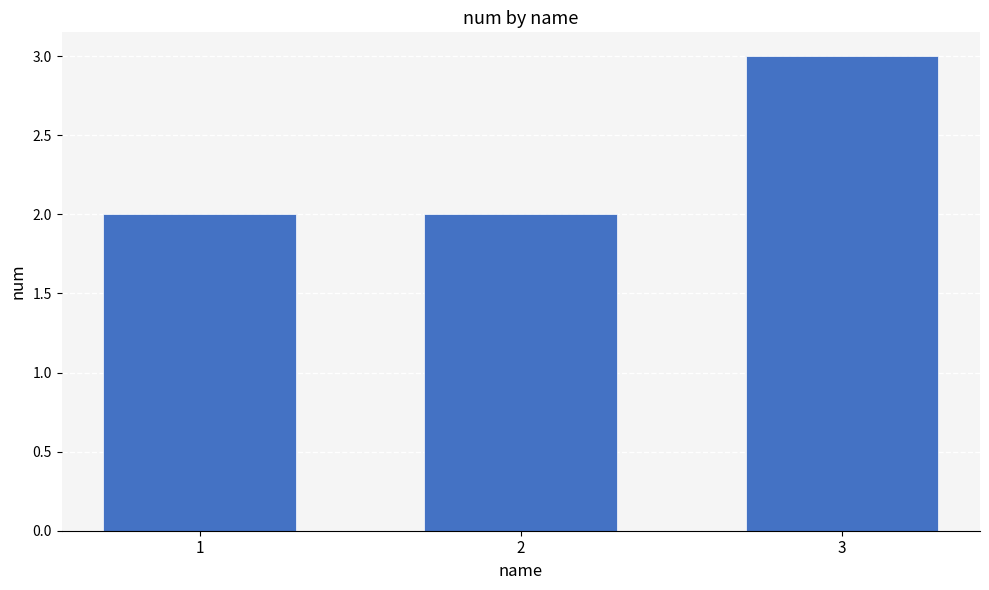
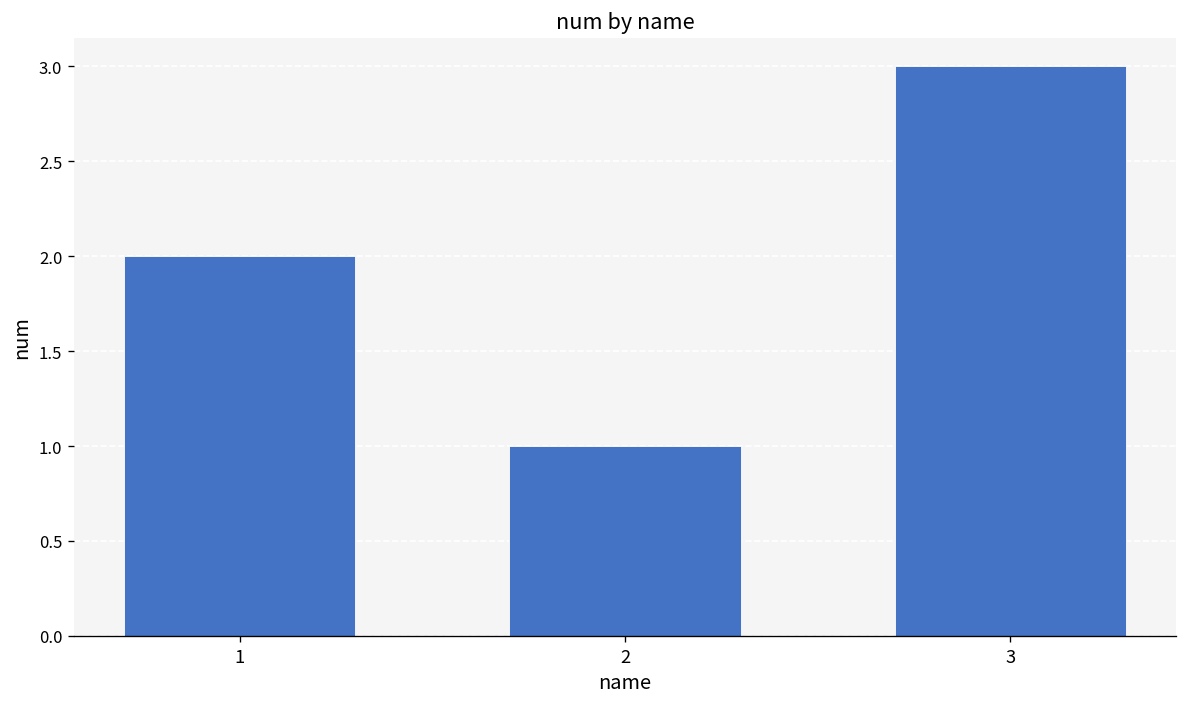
2: 2 -> 1
